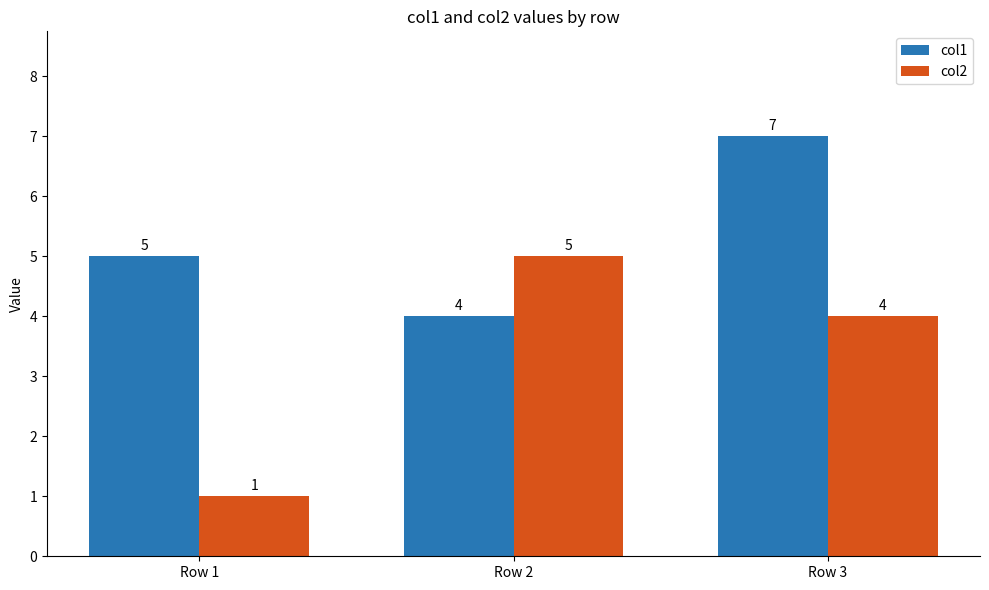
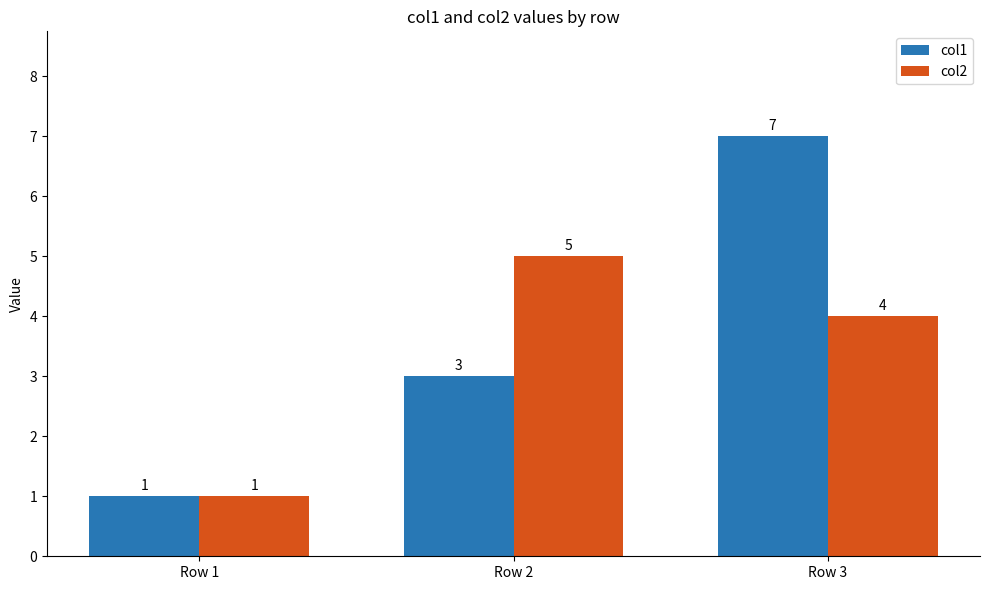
col1, Row 1: 5 -> 1
col1, Row 2: 4 -> 3
